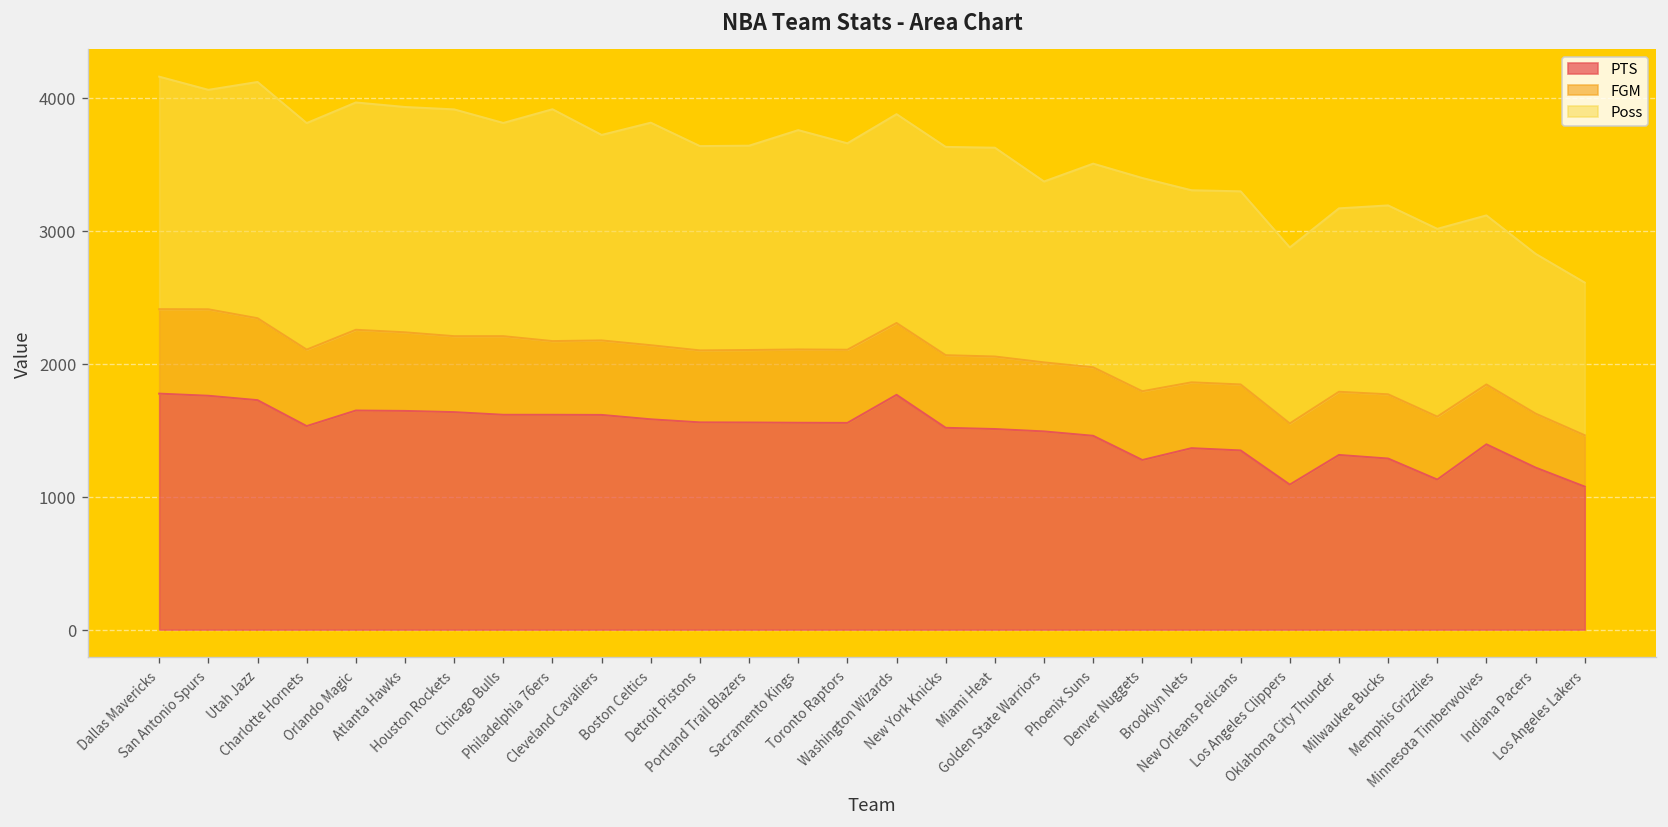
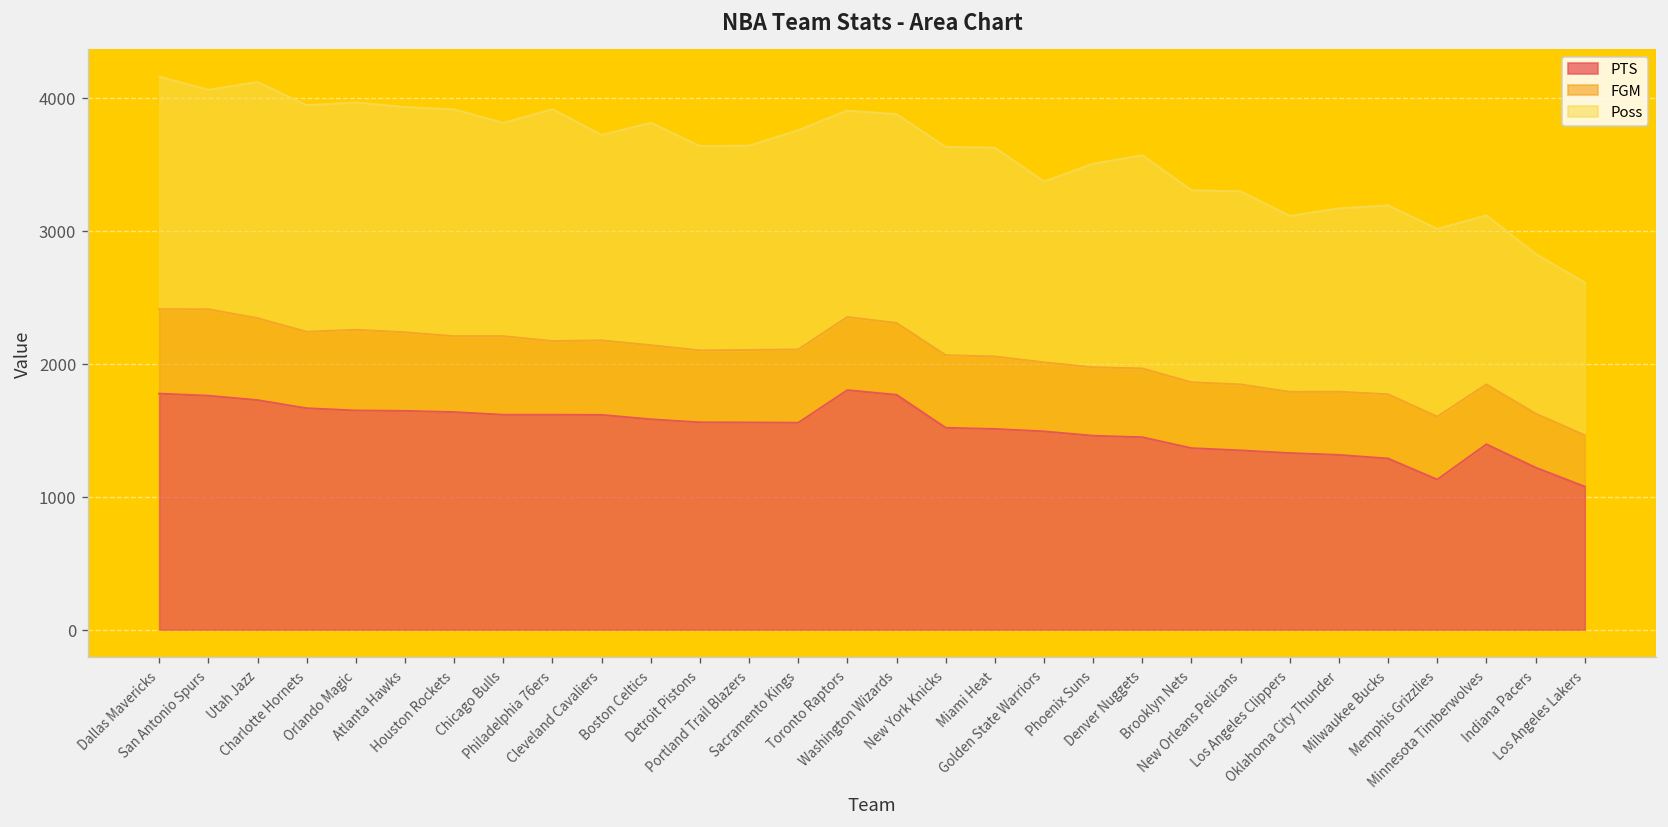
PTS, Charlotte Hornets: 1530 -> 1660
PTS, Toronto Raptors: 1550 -> 1800
PTS, Denver Nuggets: 1280 -> 1450
PTS, Los Angeles Clippers: 1090 -> 1330
